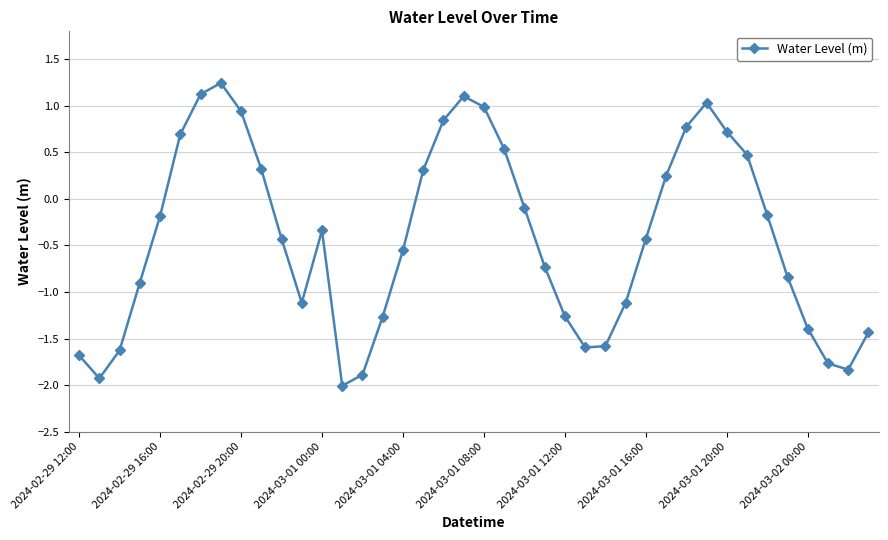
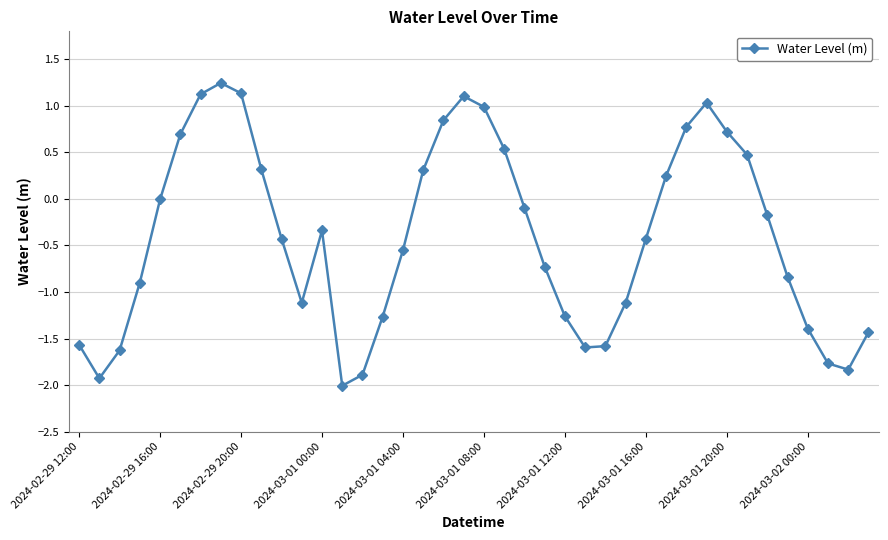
2024-02-29 12:00: -1.7 -> -1.6
2024-02-29 16:00: -0.2 -> 0.0
2024-02-29 20:00: 0.9 -> 1.1
